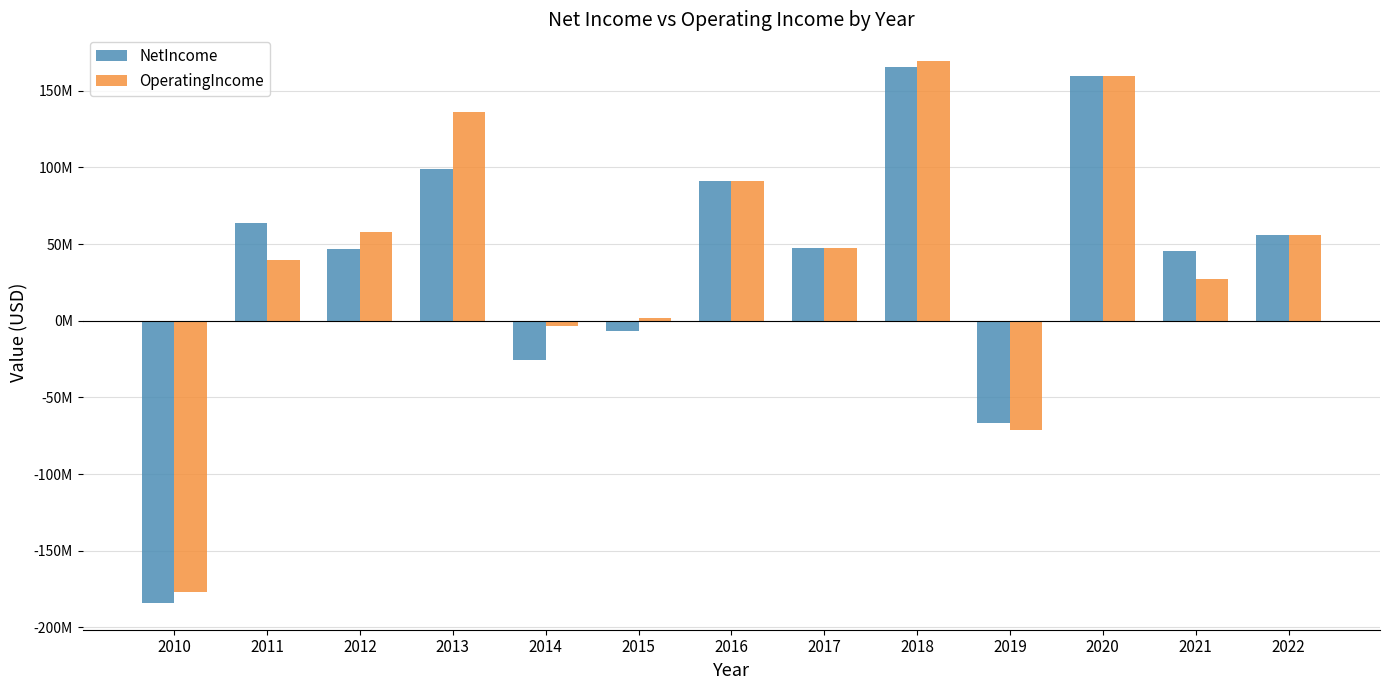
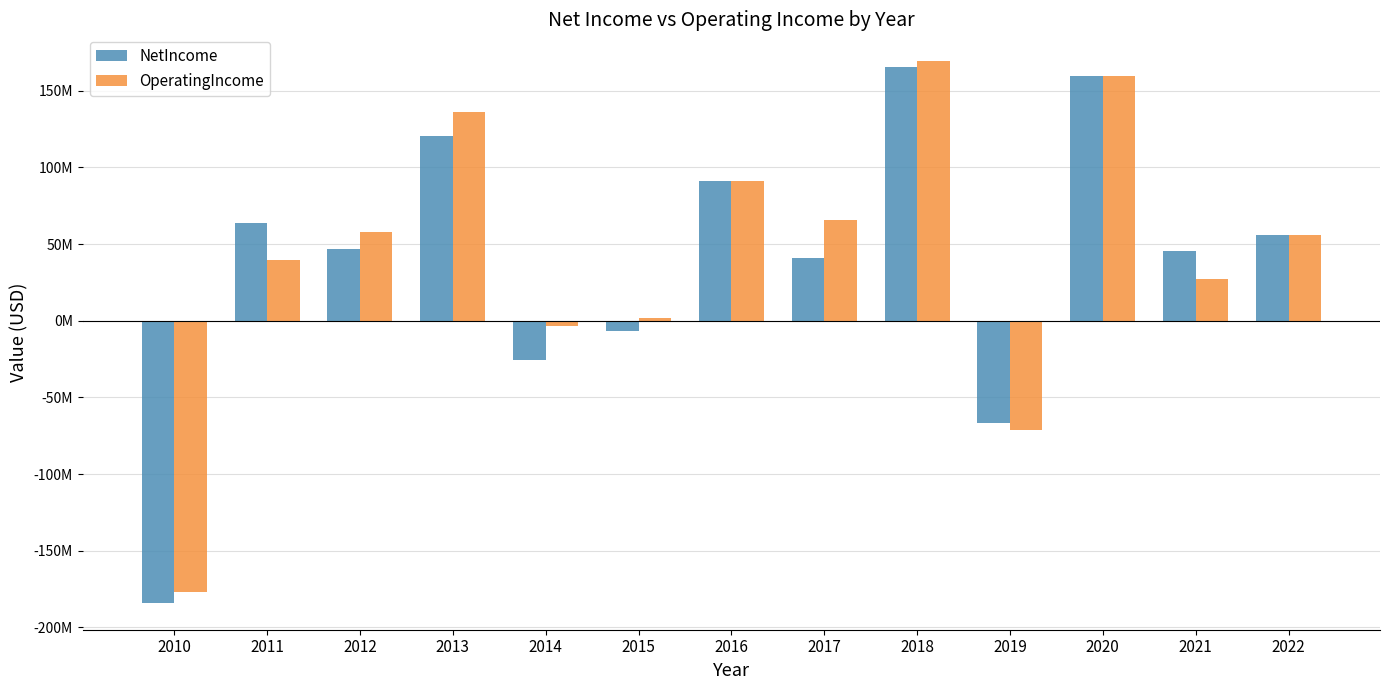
NetIncome, 2013: 99000000 -> 120000000
NetIncome, 2017: 47000000 -> 41000000
OperatingIncome, 2017: 47000000 -> 66000000
